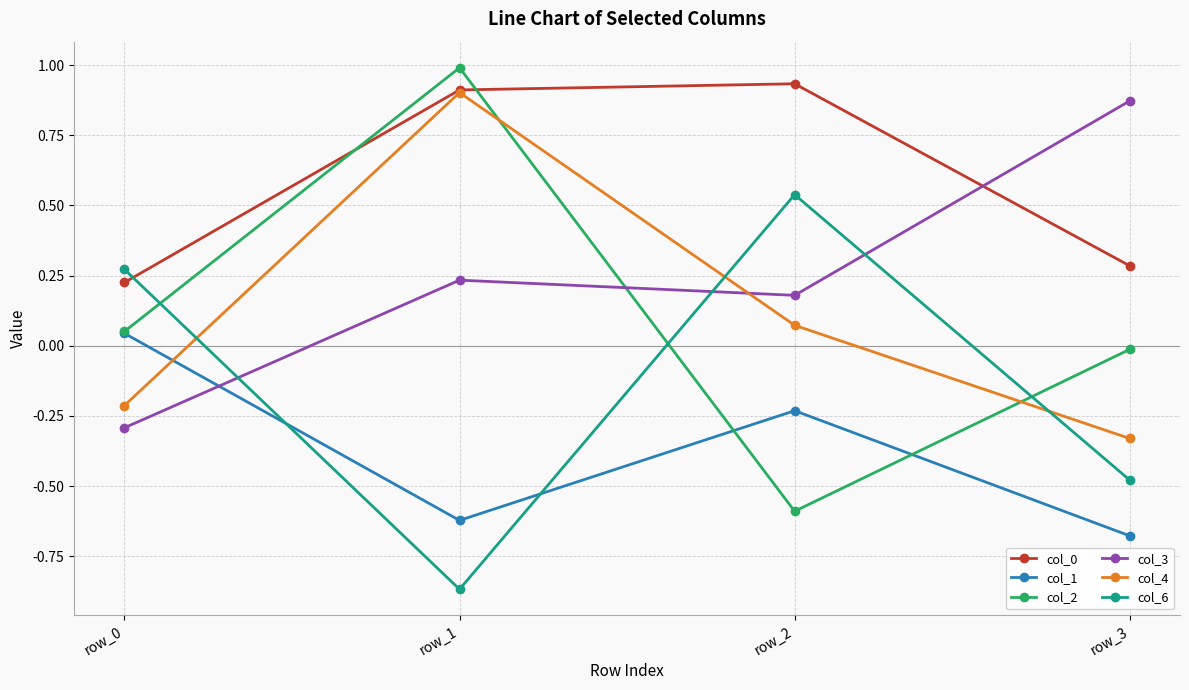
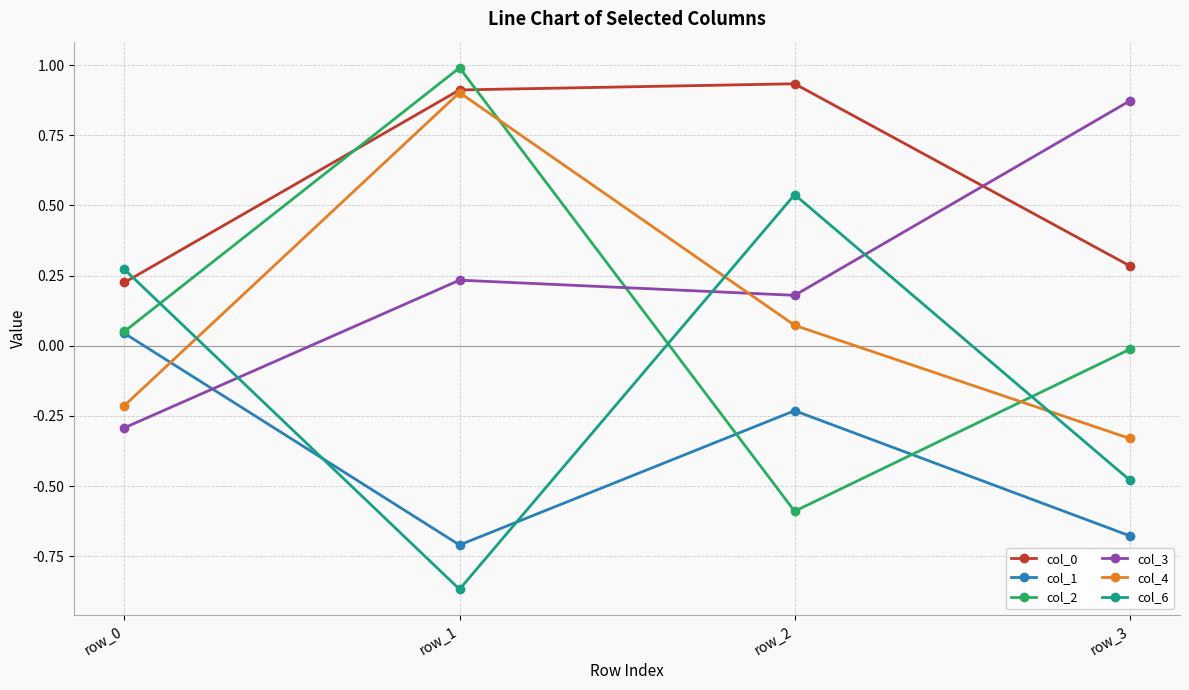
col_1, row_1: -0.62 -> -0.71
